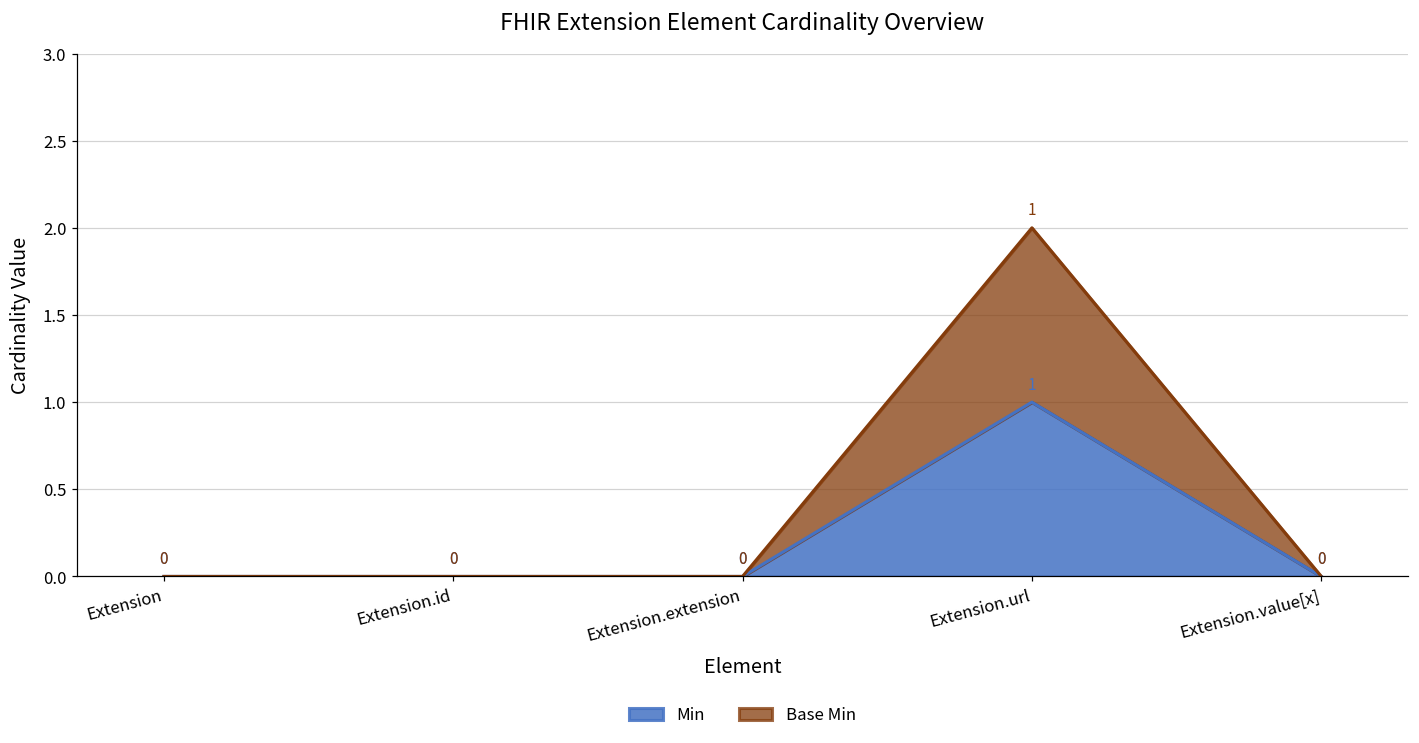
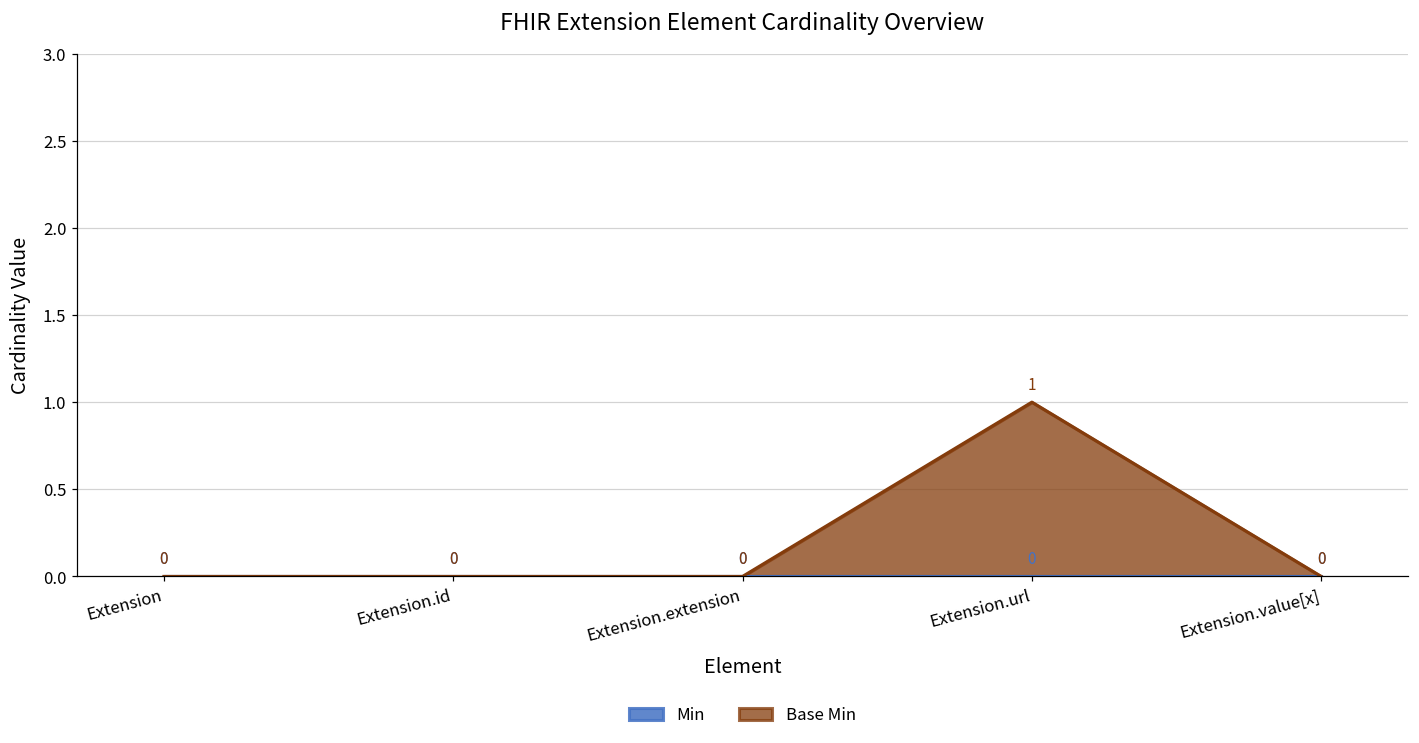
Min, Extension.url: 1 -> 0
